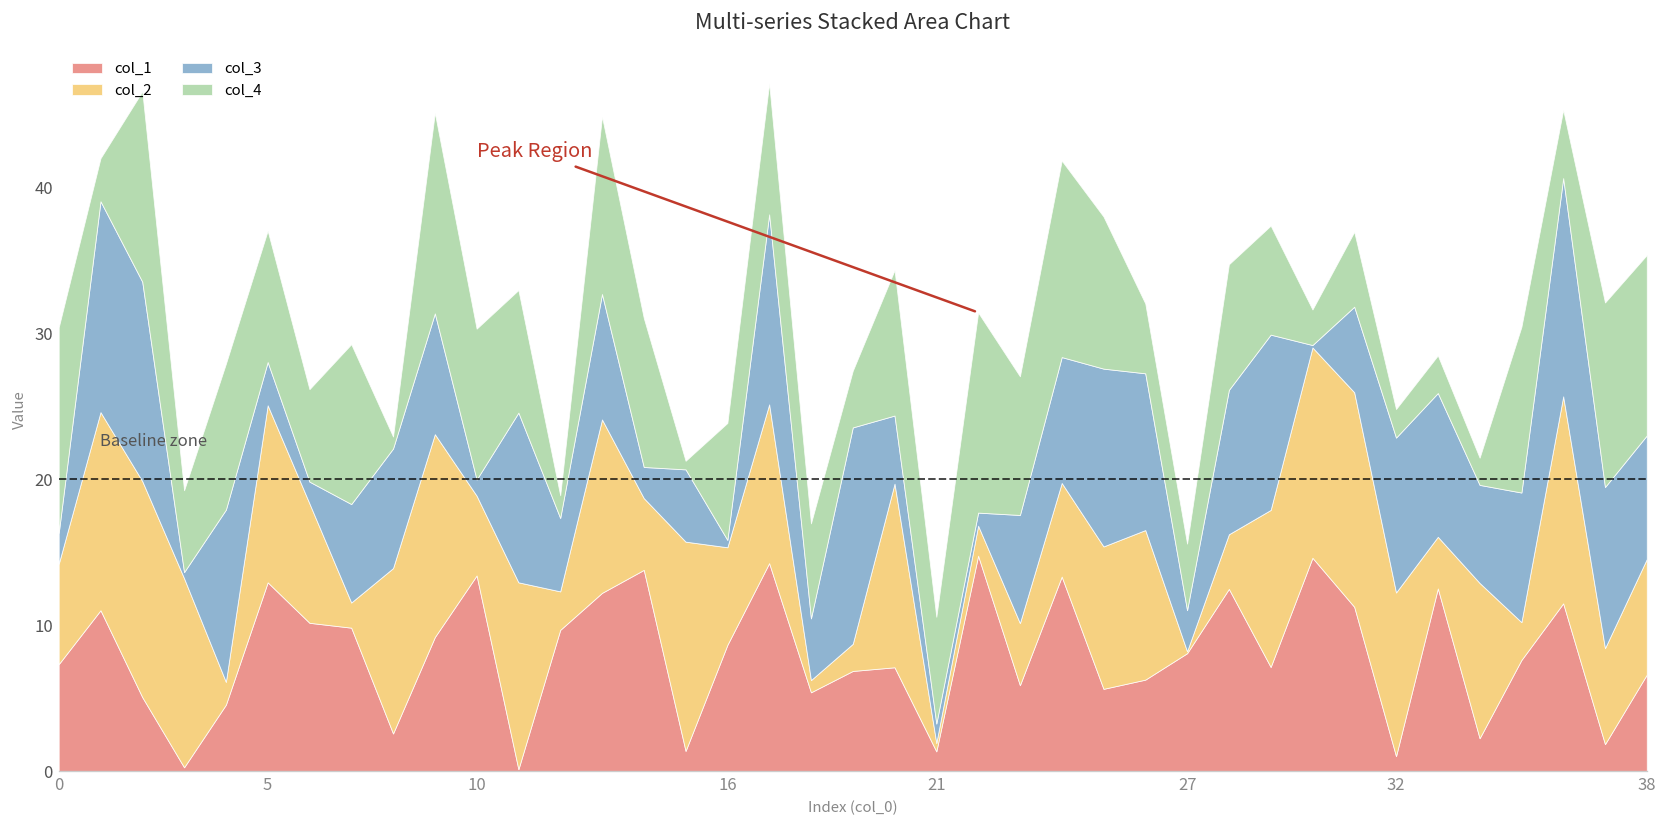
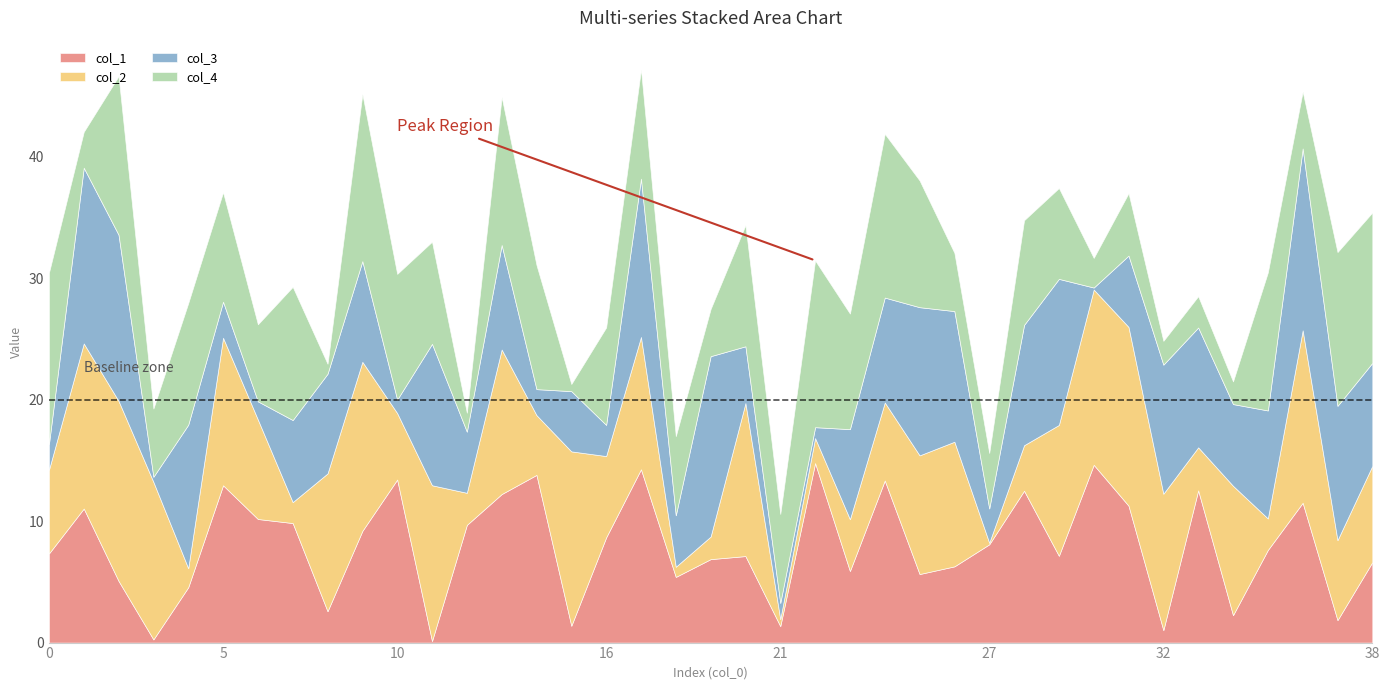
col_3, 16: 0.5 -> 2.6
